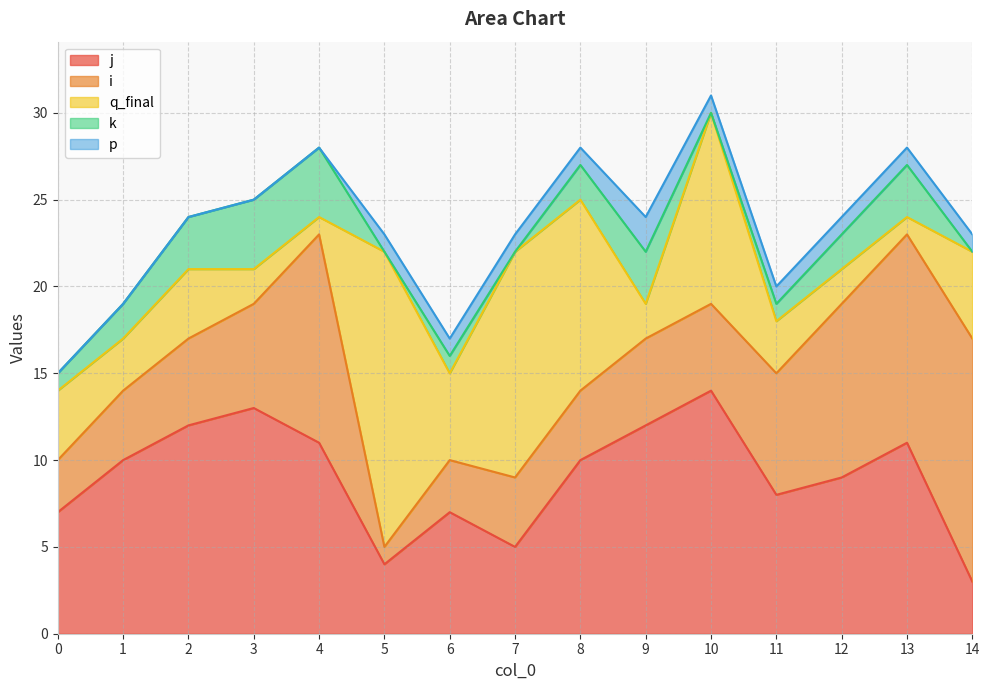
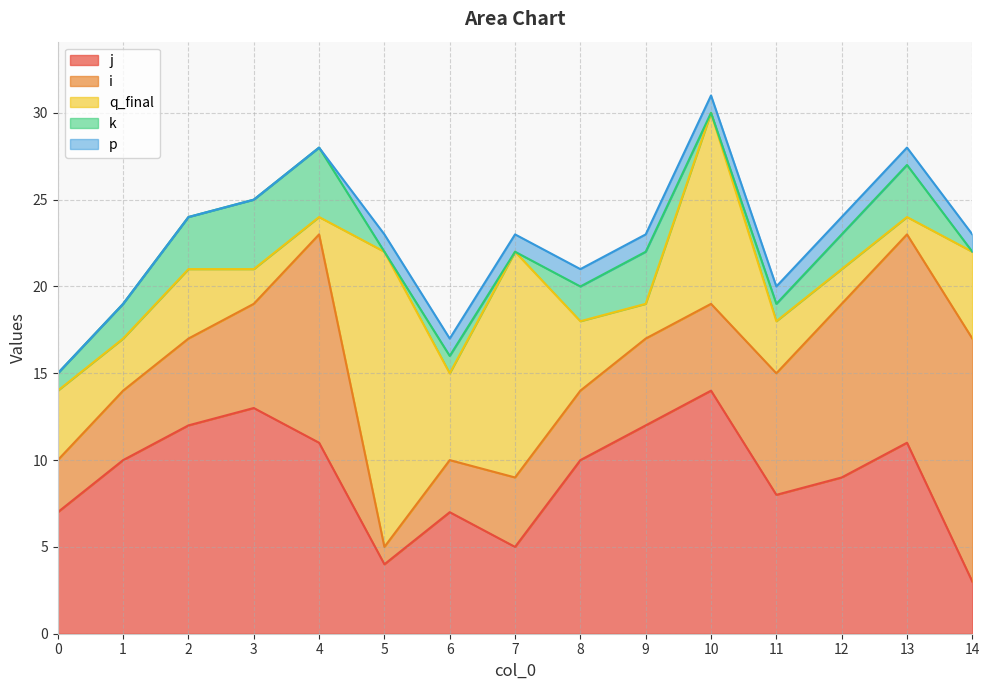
q_final, 8: 11 -> 4
p, 9: 2 -> 1
